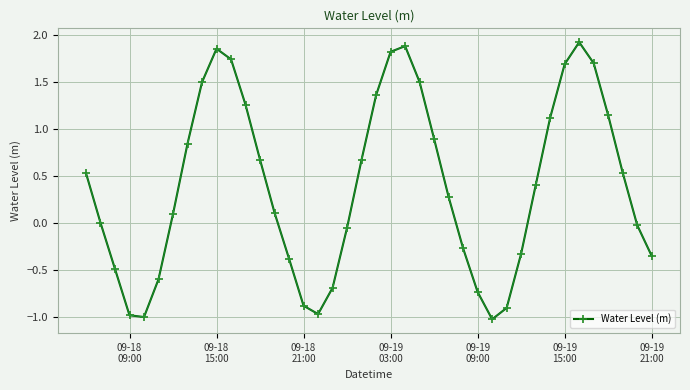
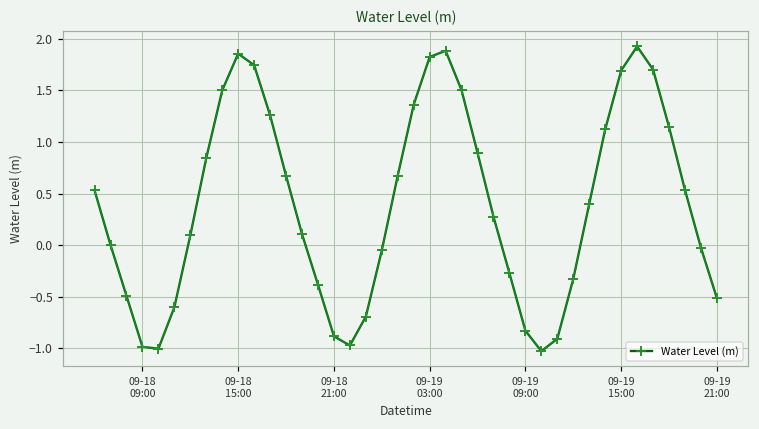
09-19 09:00: -0.7 -> -0.8
09-19 21:00: -0.4 -> -0.5
